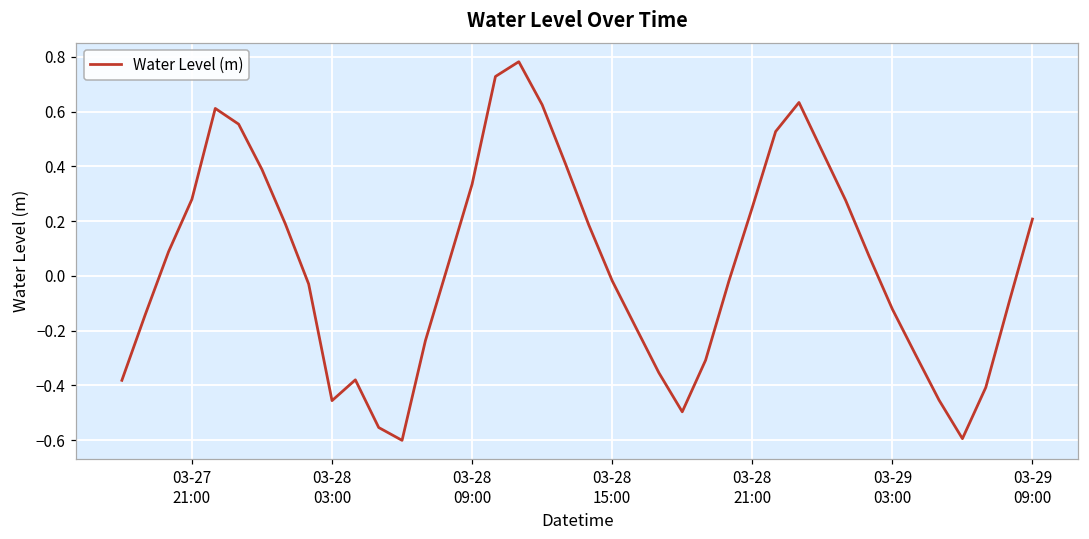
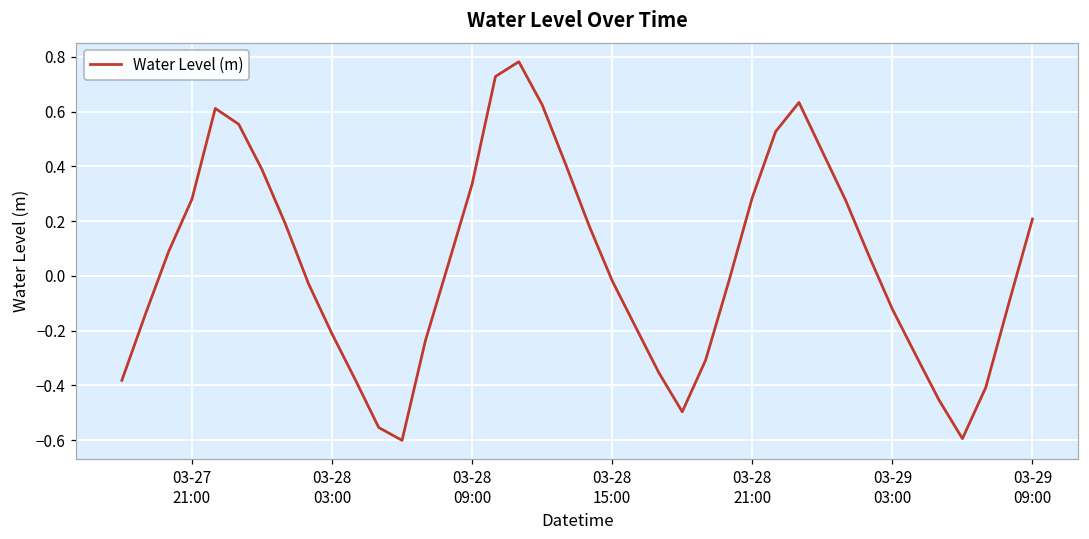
03-28 03:00: -0.46 -> -0.21
03-28 21:00: 0.25 -> 0.29
